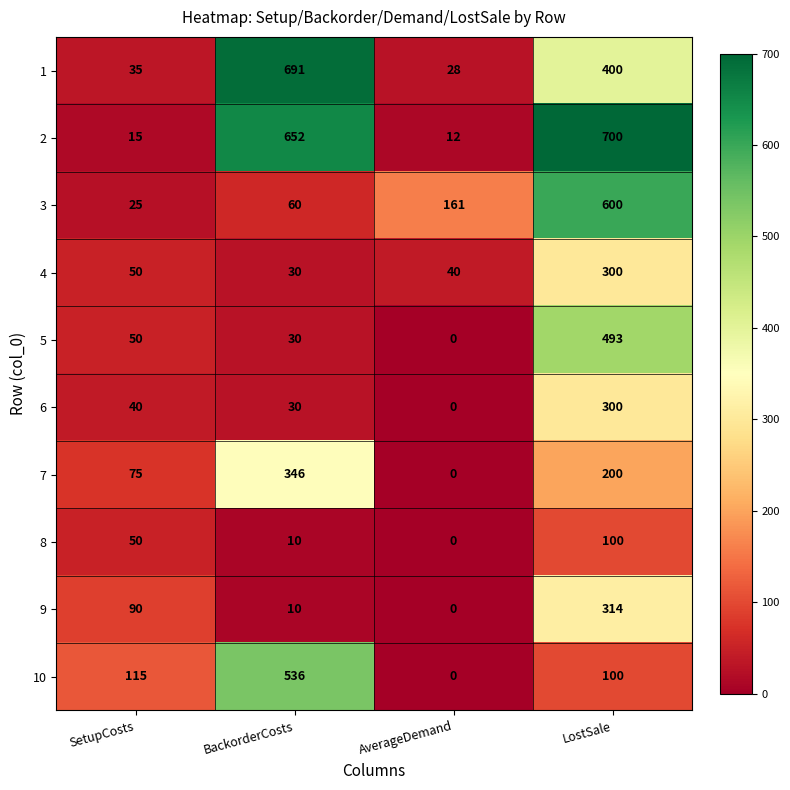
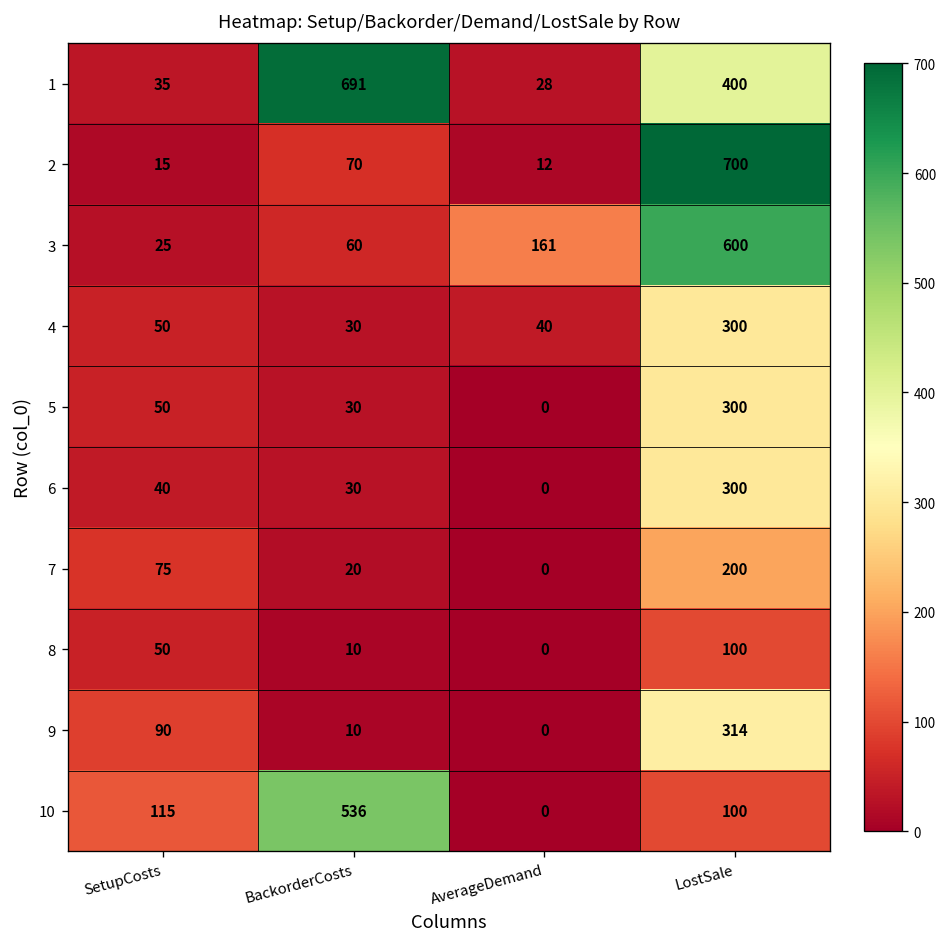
2, BackorderCosts: 652 -> 70
5, LostSale: 493 -> 300
7, BackorderCosts: 346 -> 20
